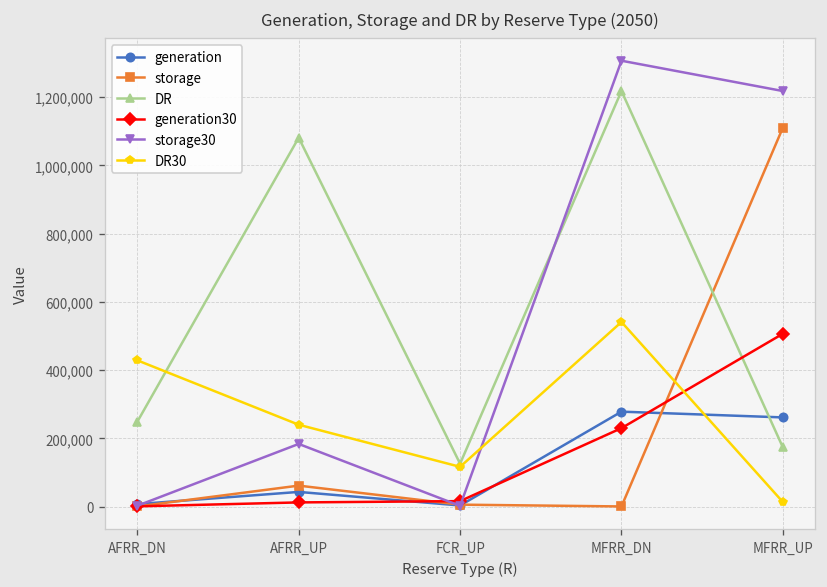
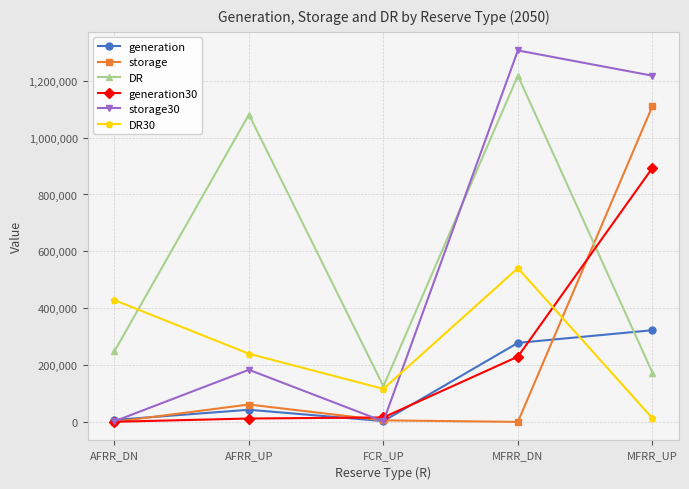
generation, MFRR_UP: 260,000 -> 320,000
generation30, MFRR_UP: 510,000 -> 890,000
